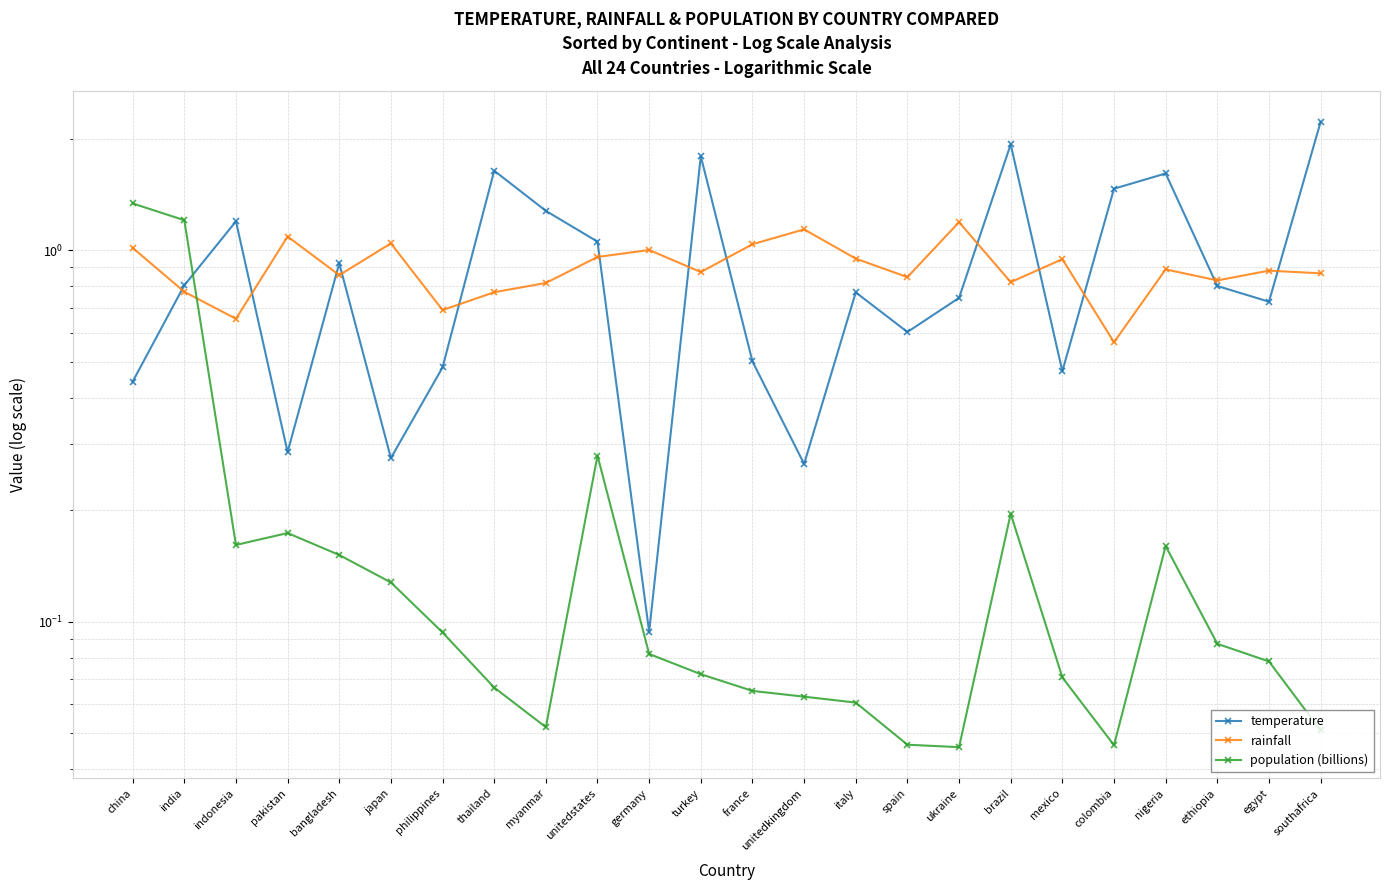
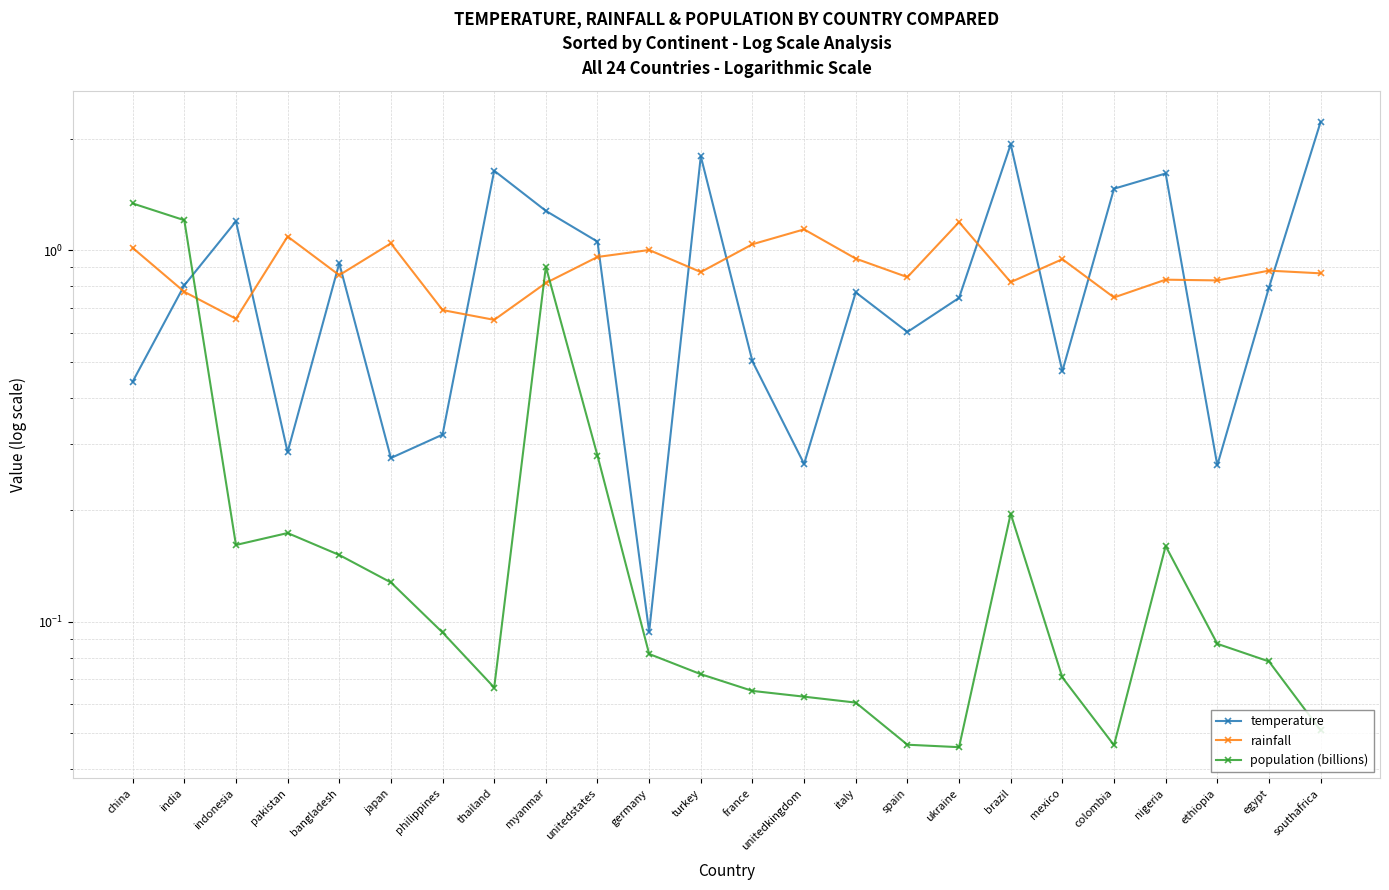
temperature, philippines: 0.48 -> 0.32
rainfall, thailand: 0.77 -> 0.65
population (billions), myanmar: 0.052 -> 0.90
rainfall, colombia: 0.57 -> 0.75
rainfall, nigeria: 0.89 -> 0.83
temperature, ethiopia: 0.80 -> 0.26
temperature, egypt: 0.73 -> 0.79
